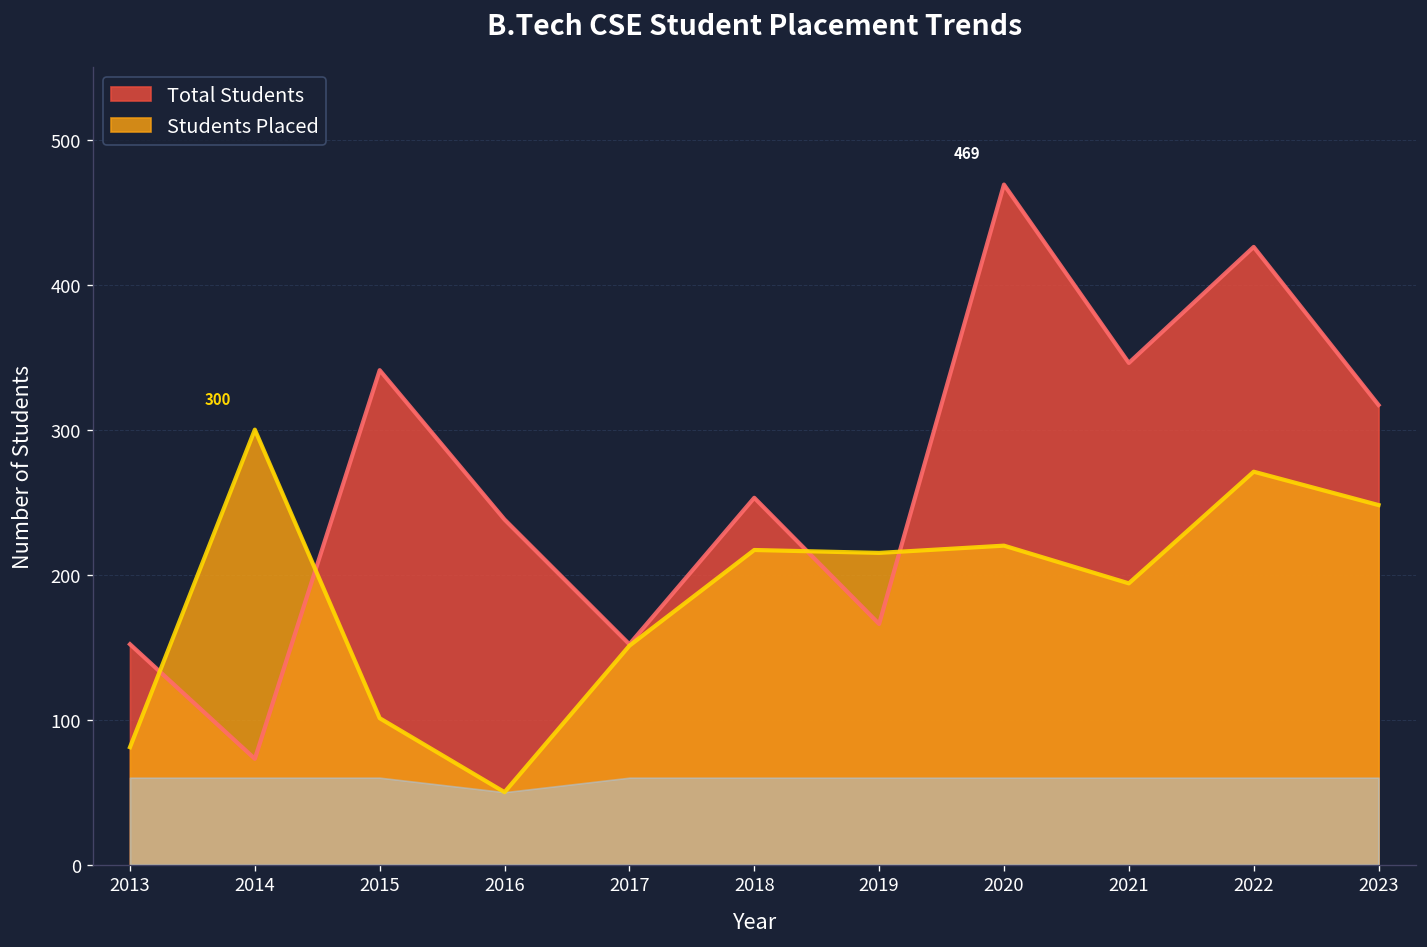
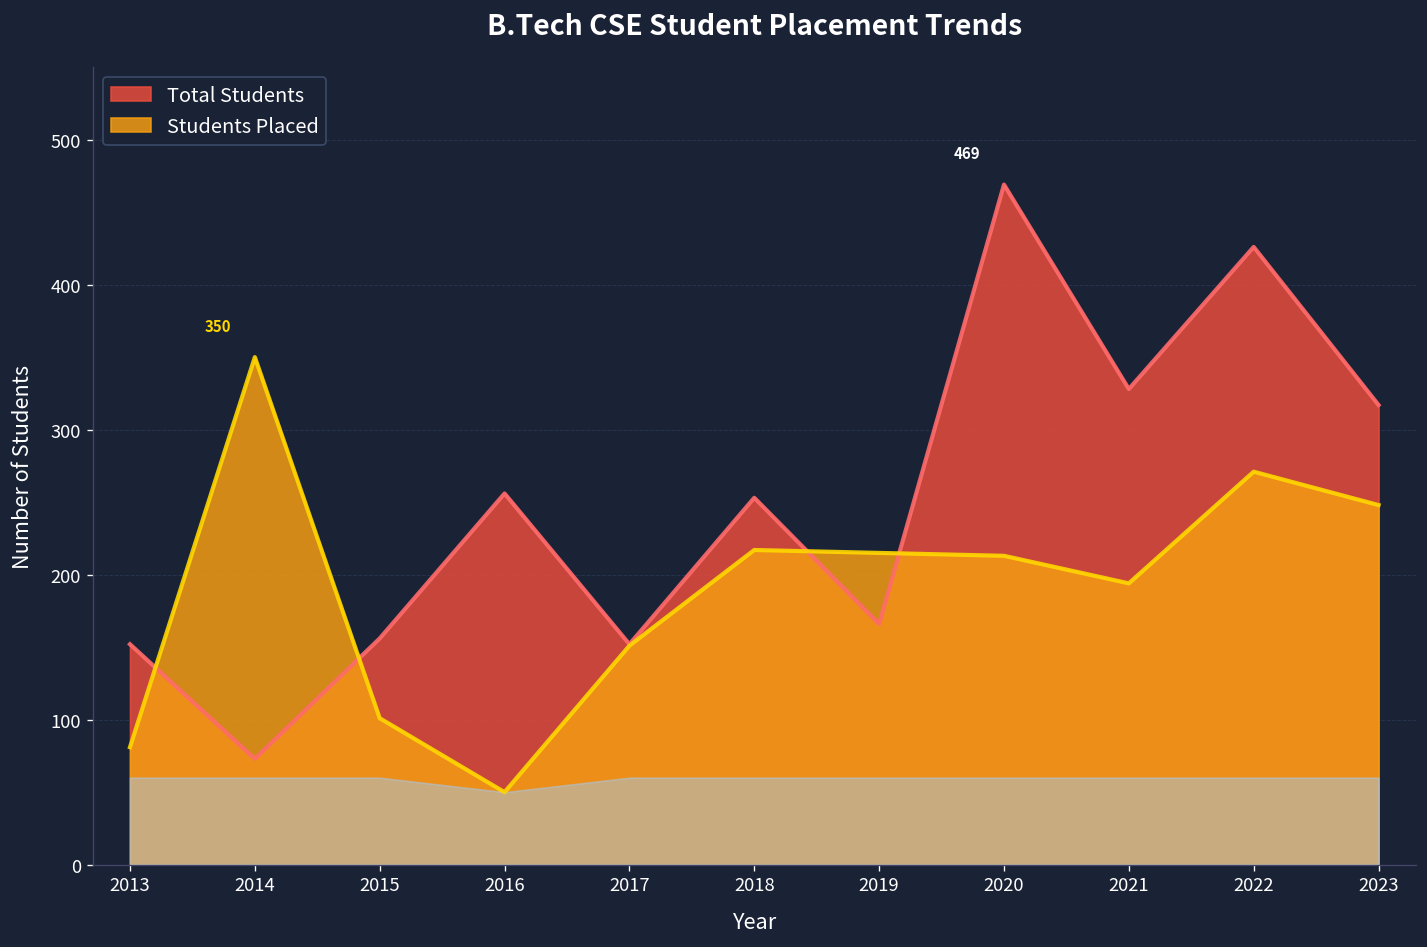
Students Placed, 2014: 300 -> 350
Total Students, 2015: 341 -> 156
Total Students, 2016: 238 -> 256
Students Placed, 2020: 220 -> 213
Total Students, 2021: 346 -> 328
